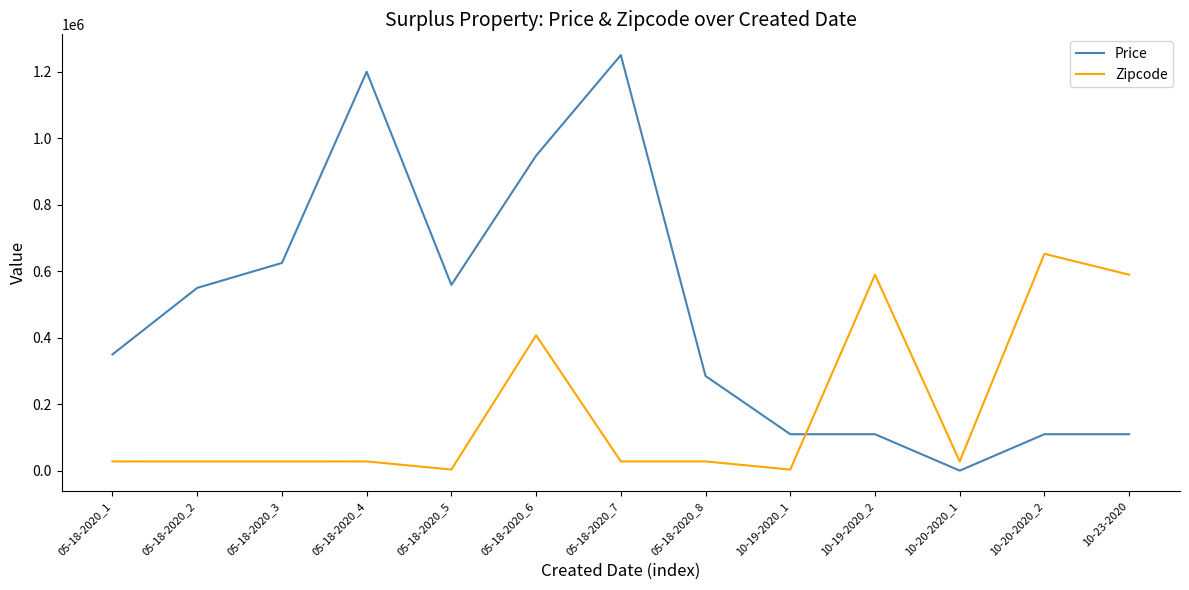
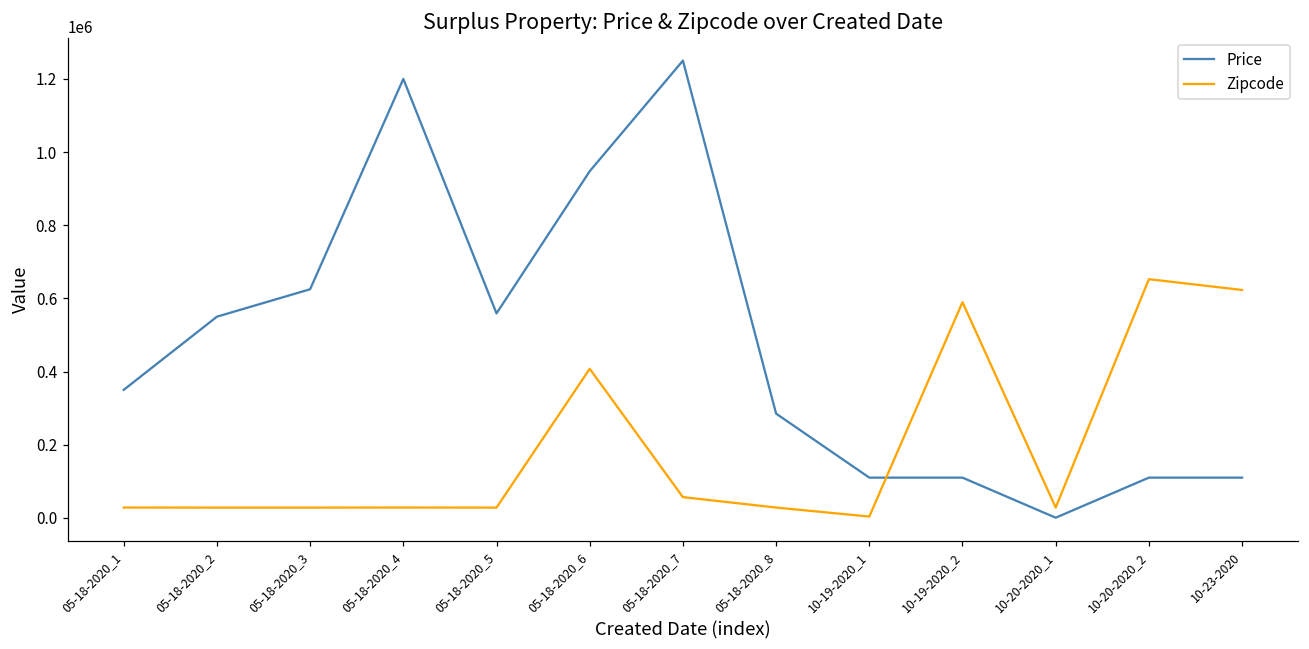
Zipcode, 05-18-2020_5: 0 -> 30000
Zipcode, 05-18-2020_7: 30000 -> 60000
Zipcode, 10-23-2020: 590000 -> 620000
